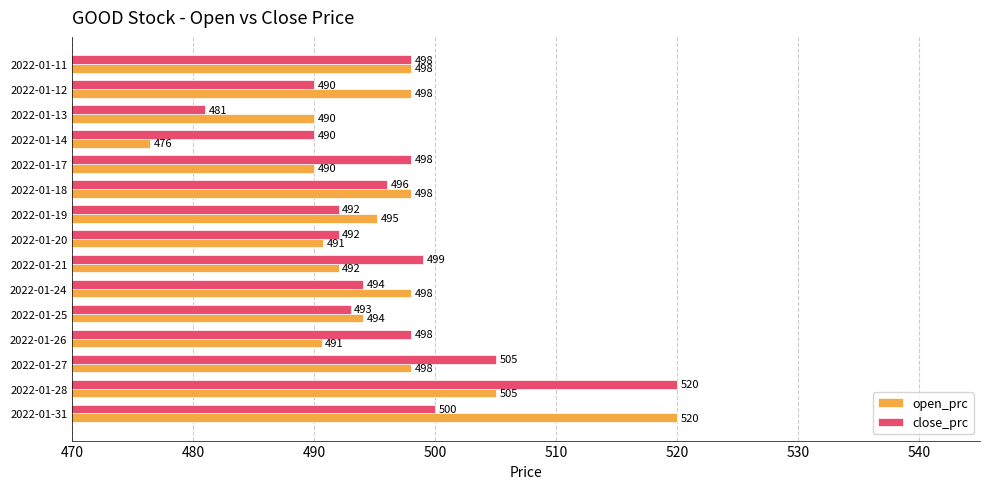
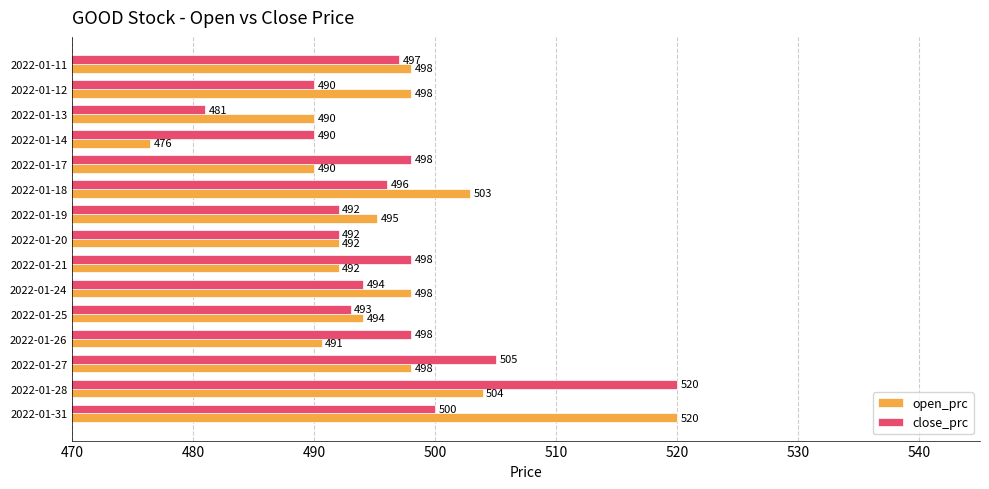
close_prc, 2022-01-11: 498 -> 497
open_prc, 2022-01-18: 498 -> 503
open_prc, 2022-01-20: 491 -> 492
close_prc, 2022-01-21: 499 -> 498
open_prc, 2022-01-28: 505 -> 504
